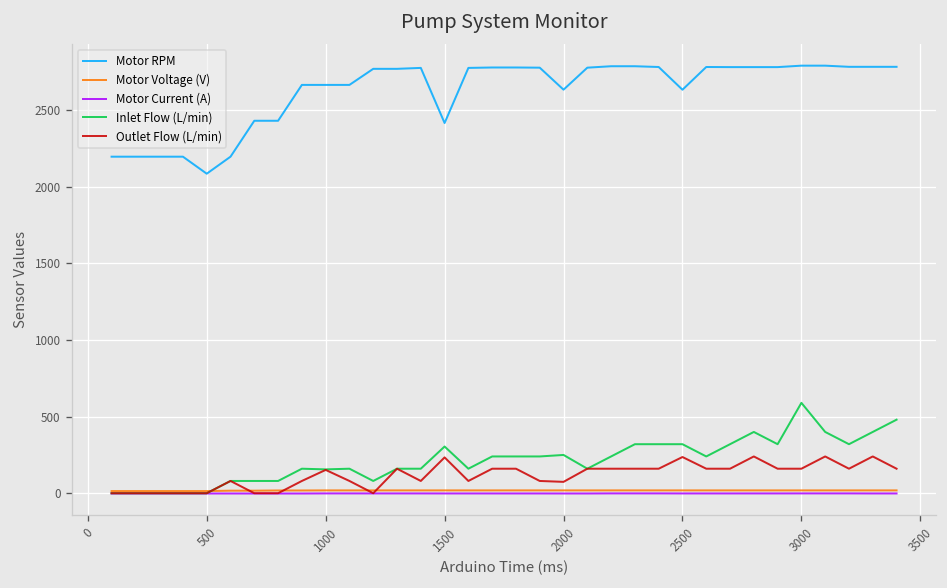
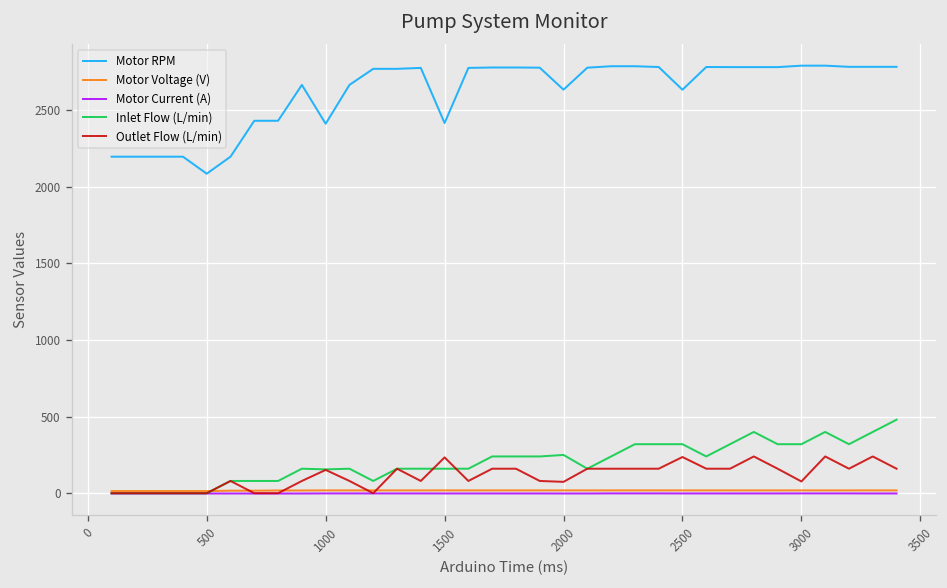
Motor RPM, 1000: 2670 -> 2410
Inlet Flow (L/min), 1500: 300 -> 160
Inlet Flow (L/min), 3000: 590 -> 320
Outlet Flow (L/min), 3000: 160 -> 80
